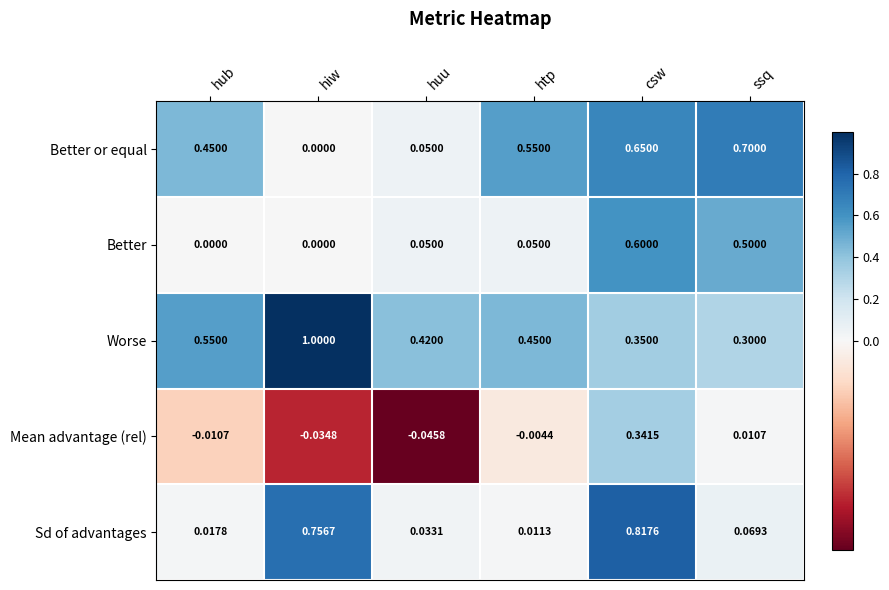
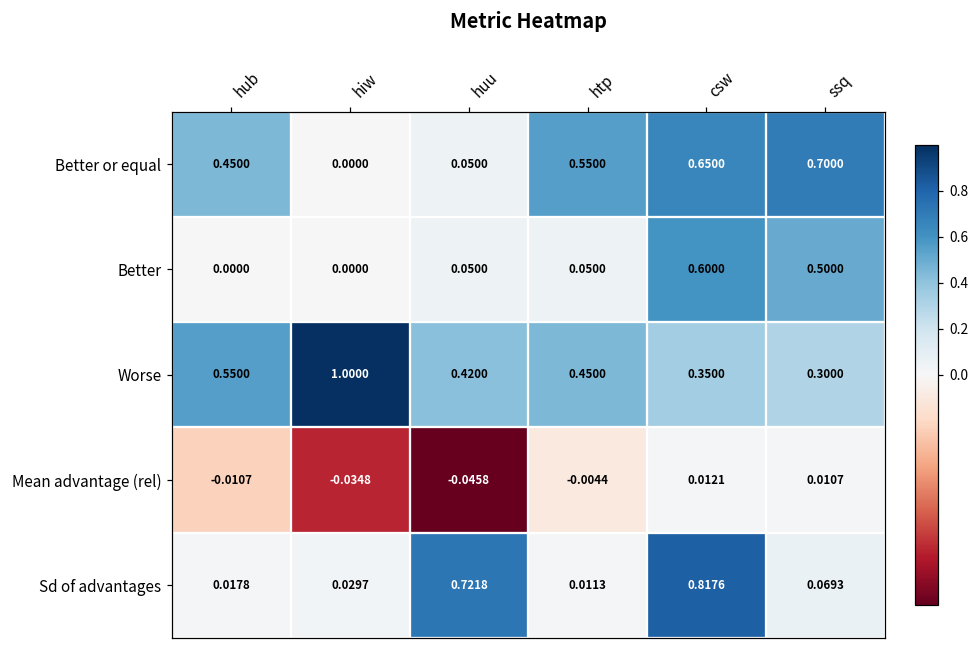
Mean advantage (rel), csw: 0.3415 -> 0.0121
Sd of advantages, hiw: 0.7567 -> 0.0297
Sd of advantages, huu: 0.0331 -> 0.7218
